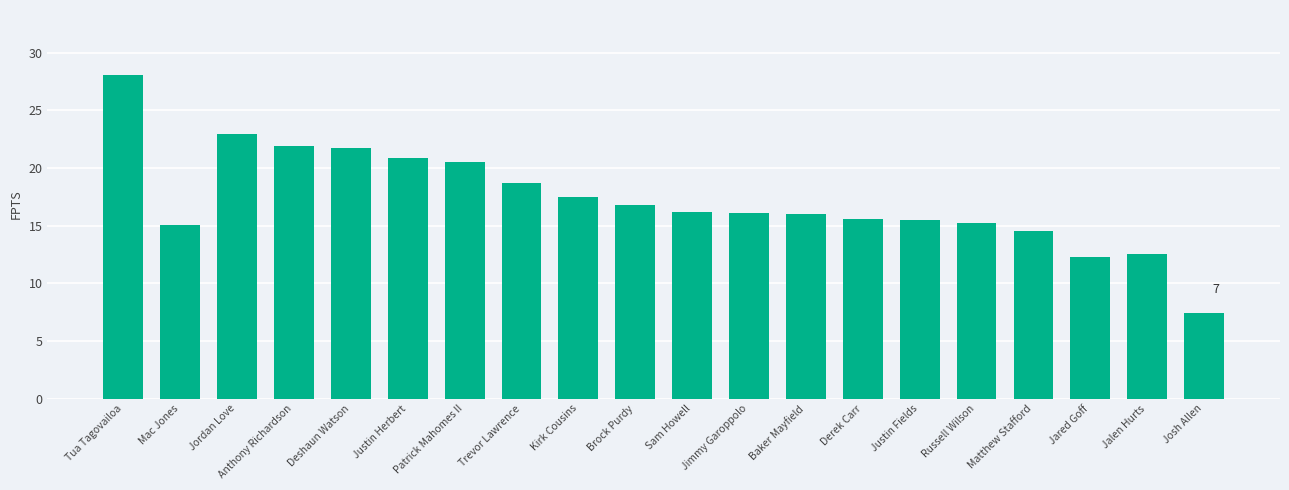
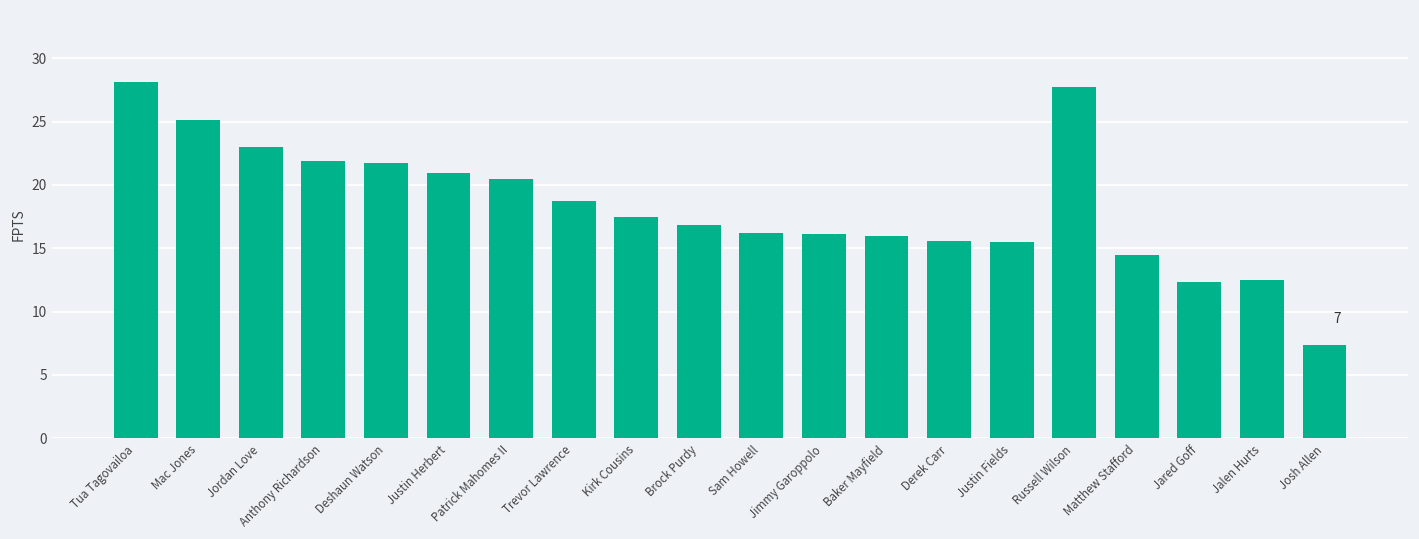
Mac Jones: 15.1 -> 25.1
Russell Wilson: 15.2 -> 27.7
